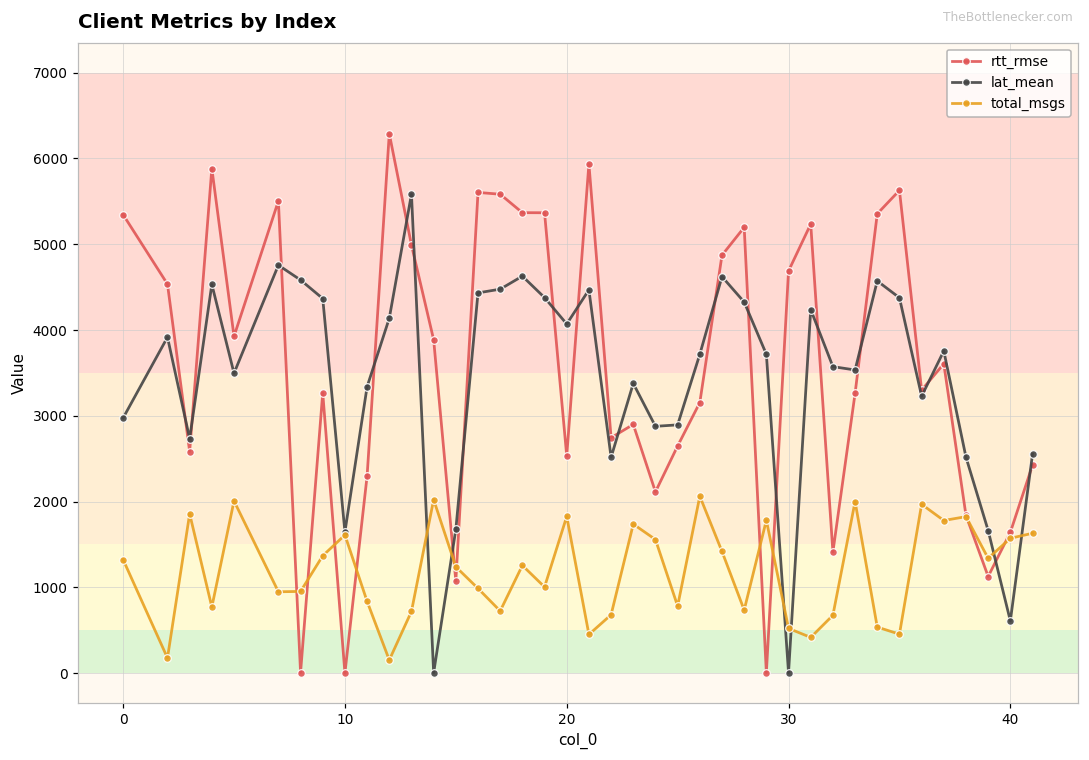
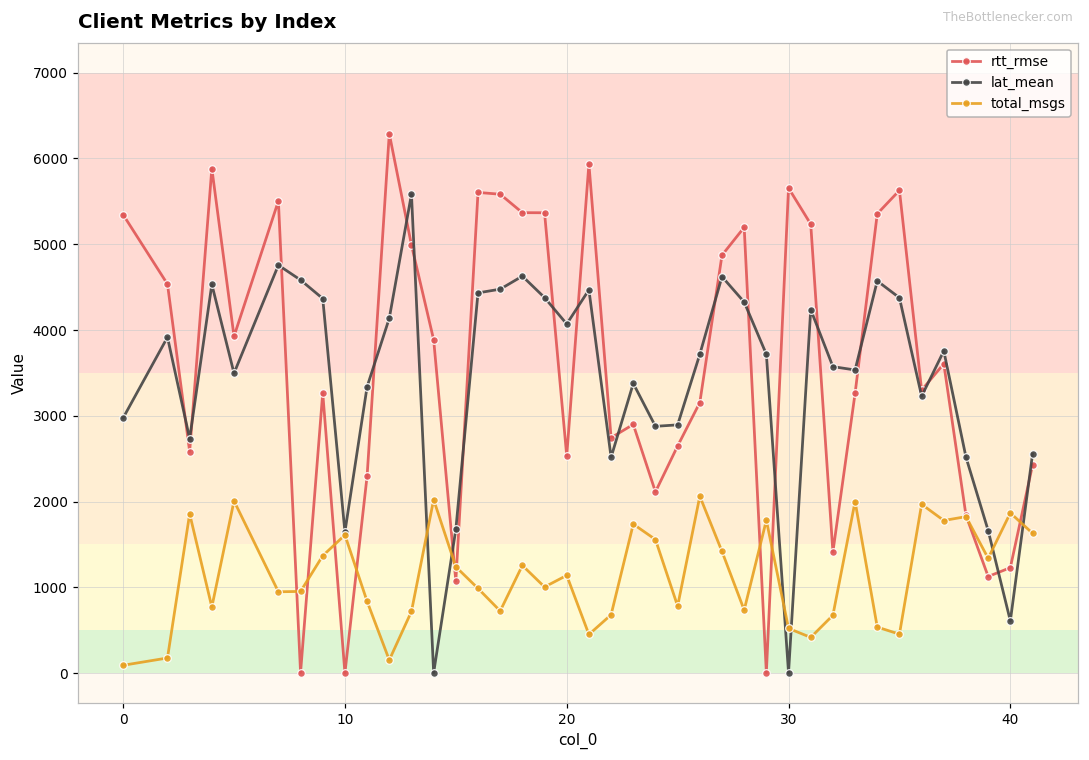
total_msgs, 0: 1300 -> 100
total_msgs, 20: 1800 -> 1100
rtt_rmse, 30: 4700 -> 5700
rtt_rmse, 40: 1600 -> 1200
total_msgs, 40: 1600 -> 1900
